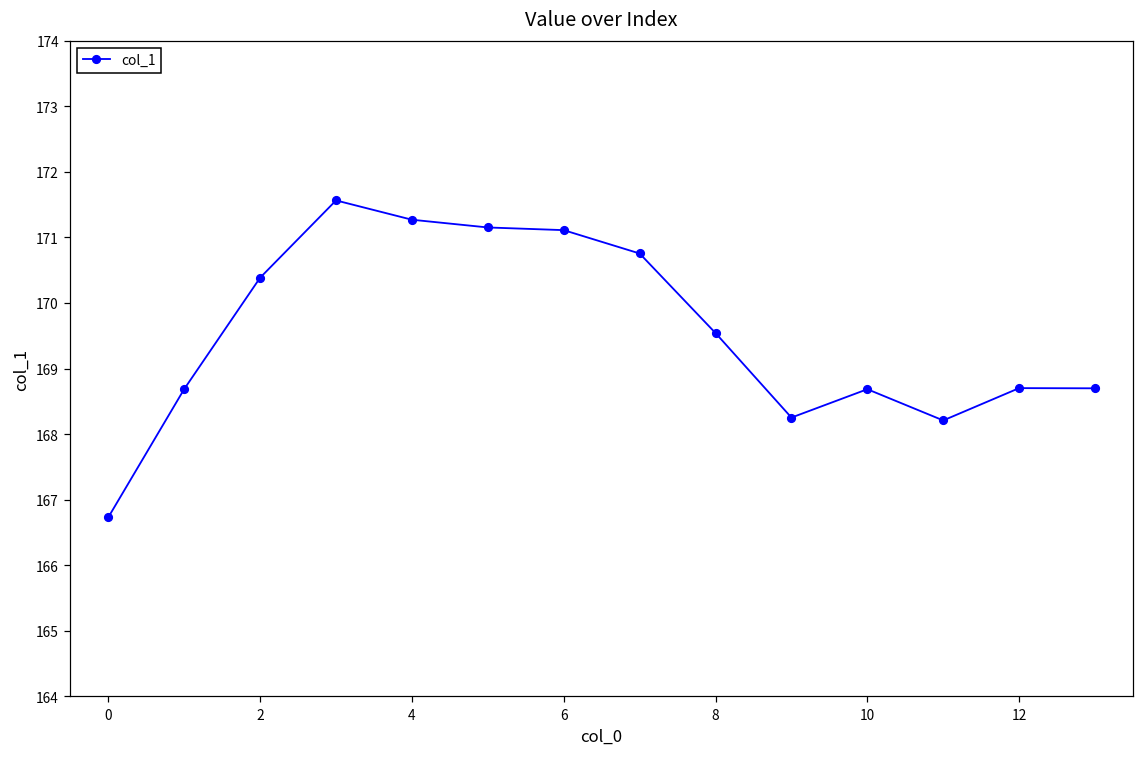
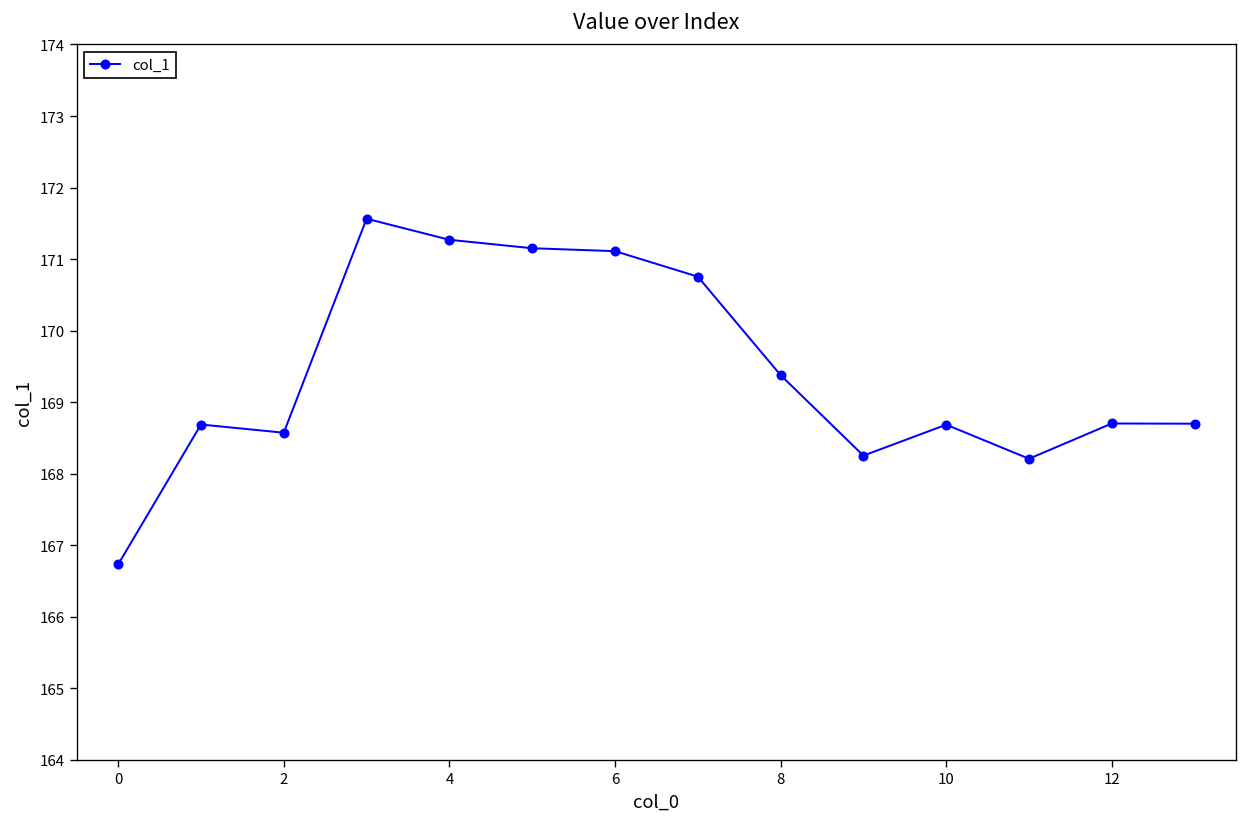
2: 170.4 -> 168.6
8: 169.5 -> 169.4
